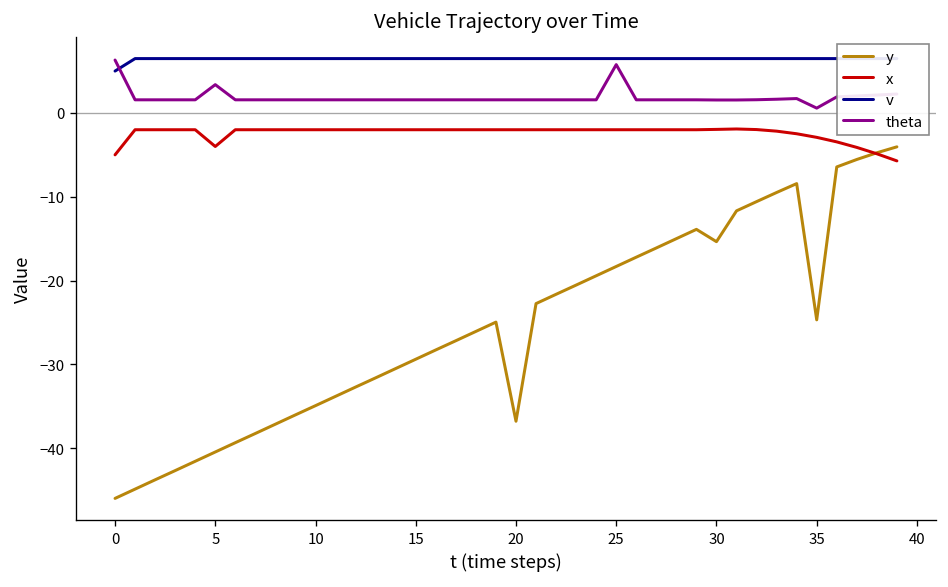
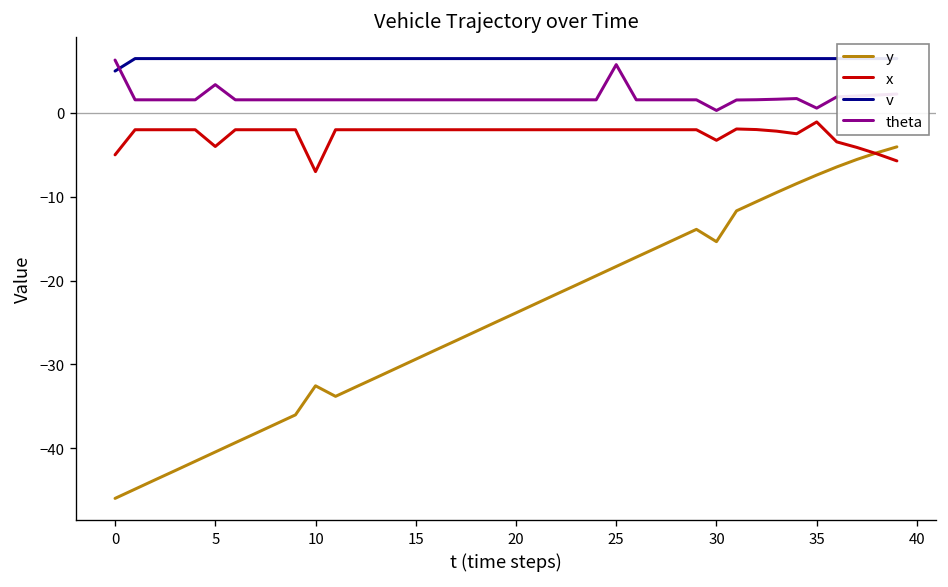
y, 10: -35 -> -33
x, 10: -2 -> -7
y, 20: -37 -> -24
x, 30: -2 -> -3
theta, 30: 2 -> 0
y, 35: -25 -> -7
x, 35: -3 -> -1
